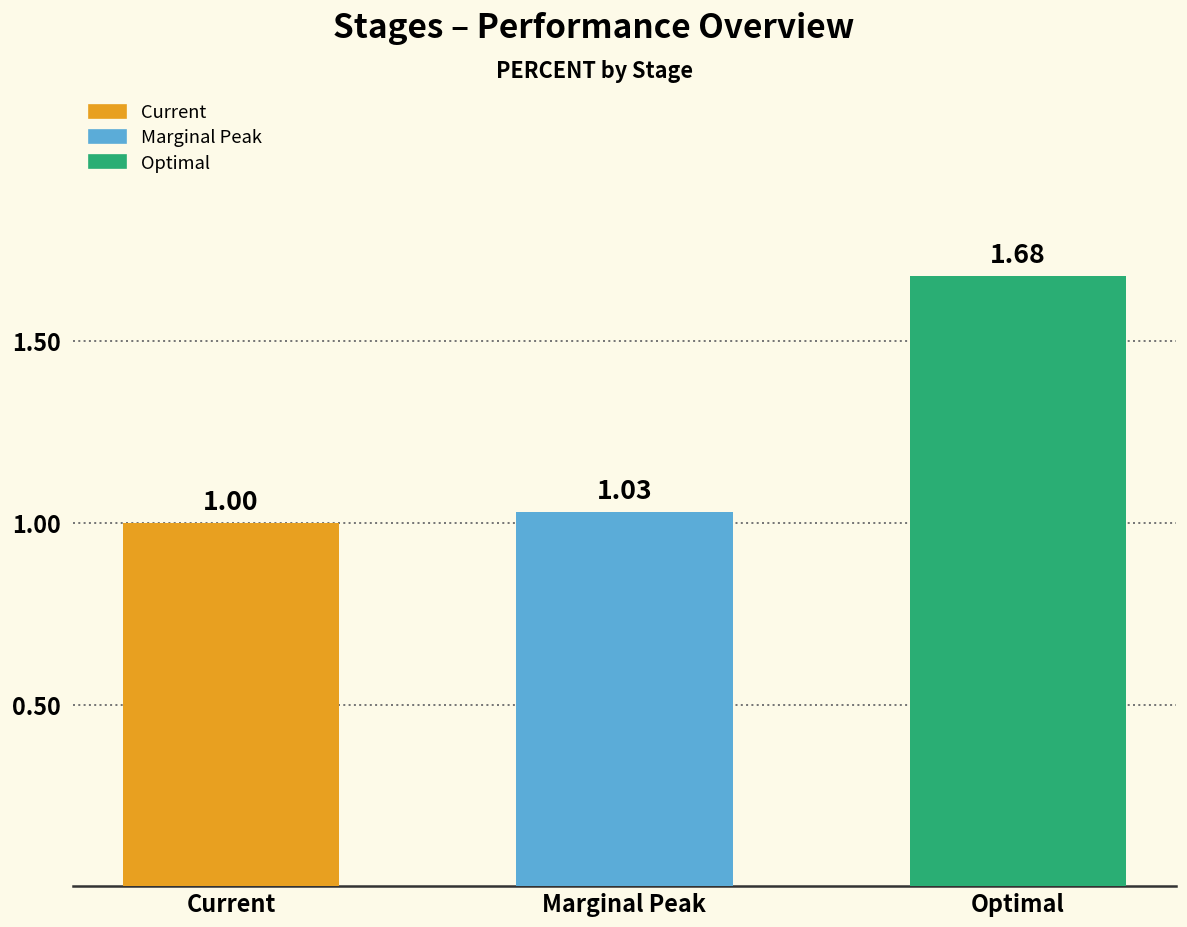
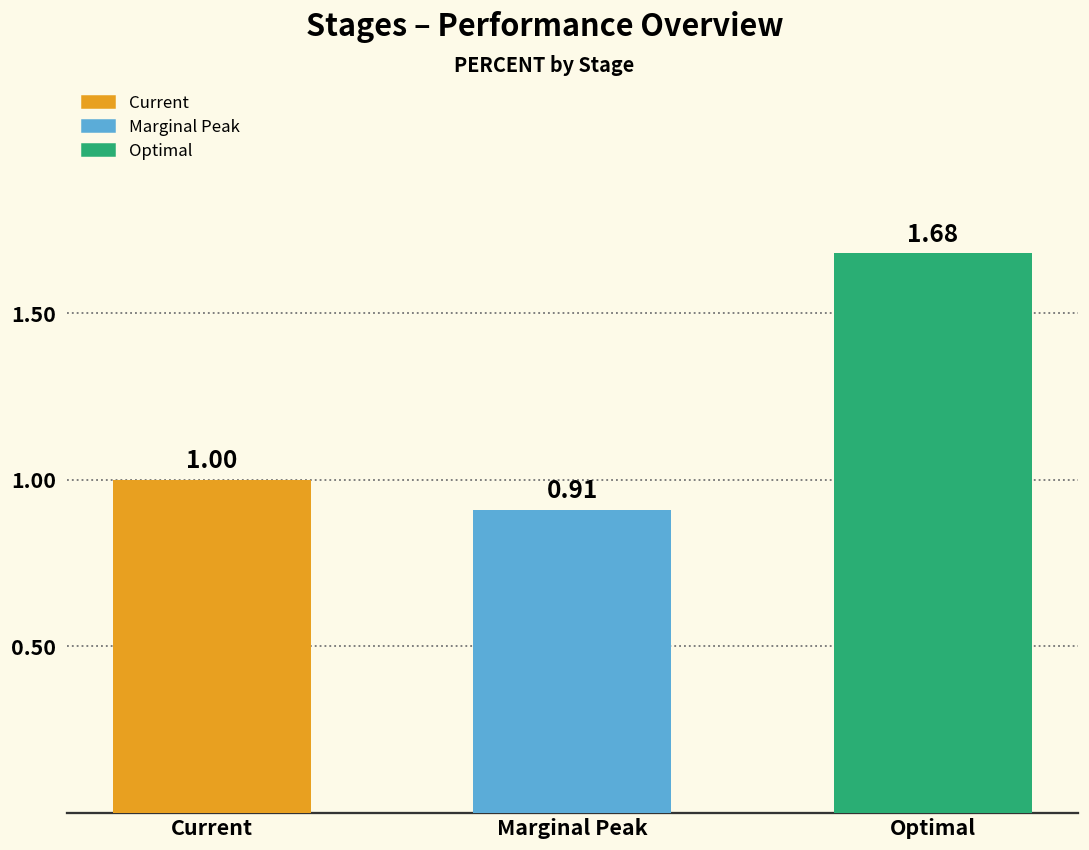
Marginal Peak, Marginal Peak: 1.03 -> 0.91
